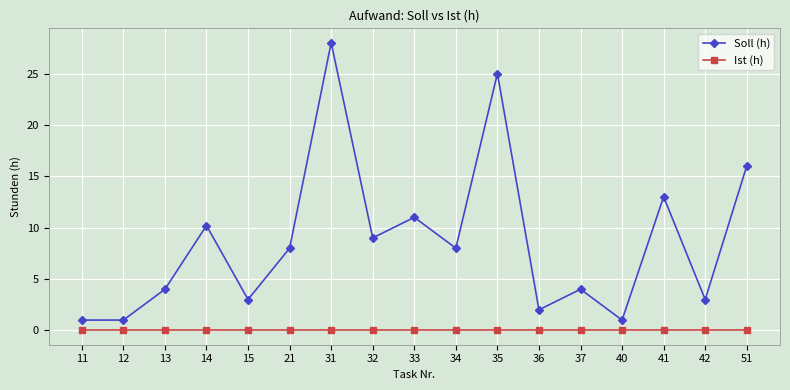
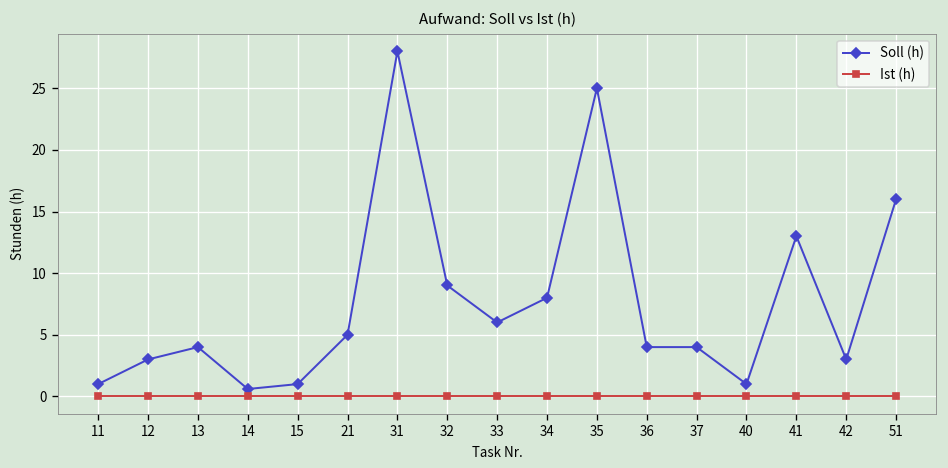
Soll (h), 12: 1 -> 3
Soll (h), 14: 10.2 -> 0.6
Soll (h), 15: 3 -> 1
Soll (h), 21: 8 -> 5
Soll (h), 33: 11 -> 6
Soll (h), 36: 2 -> 4
